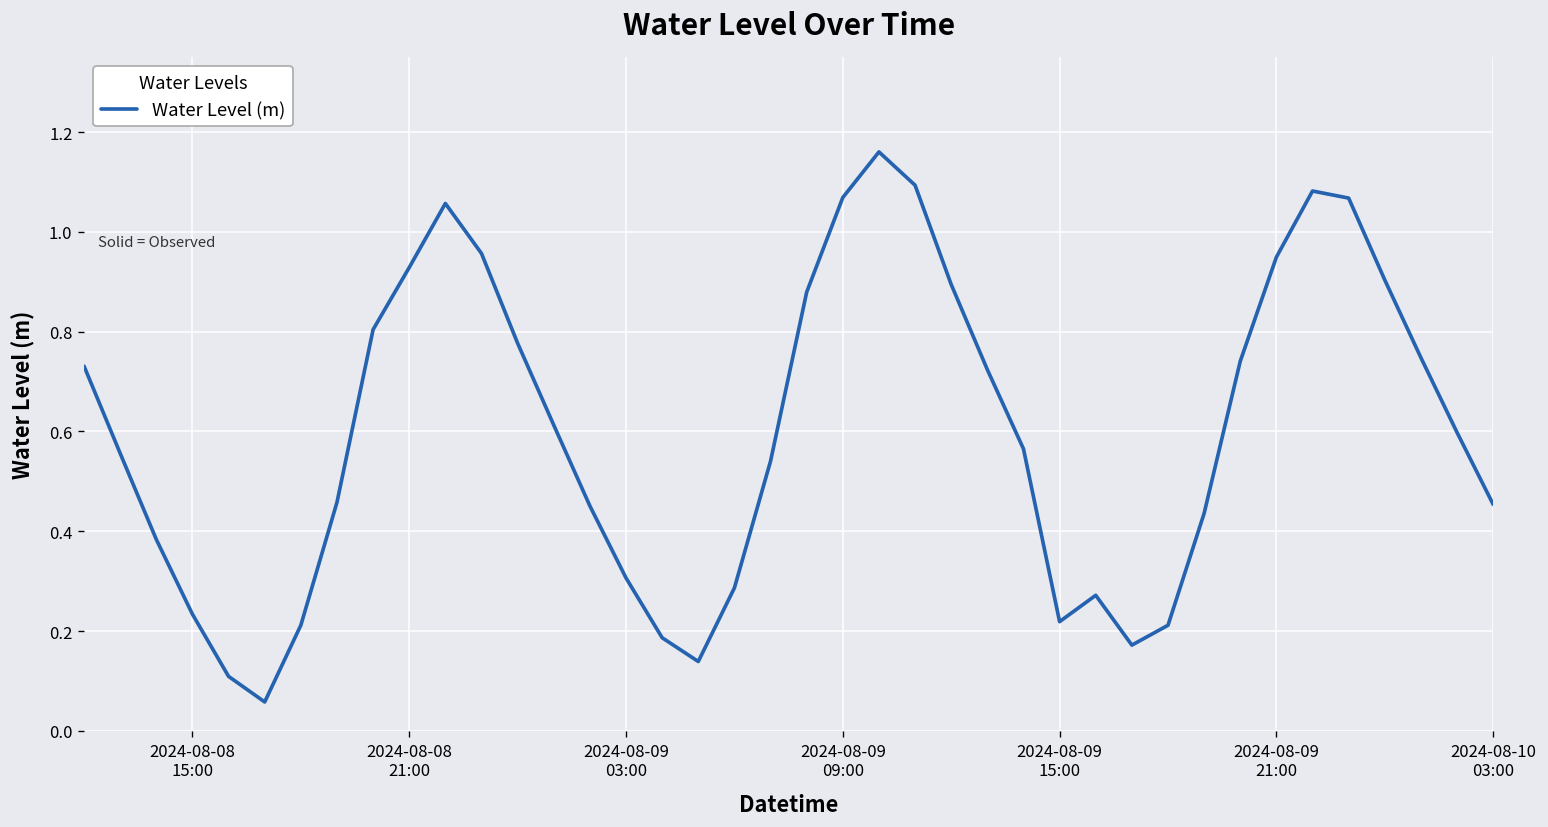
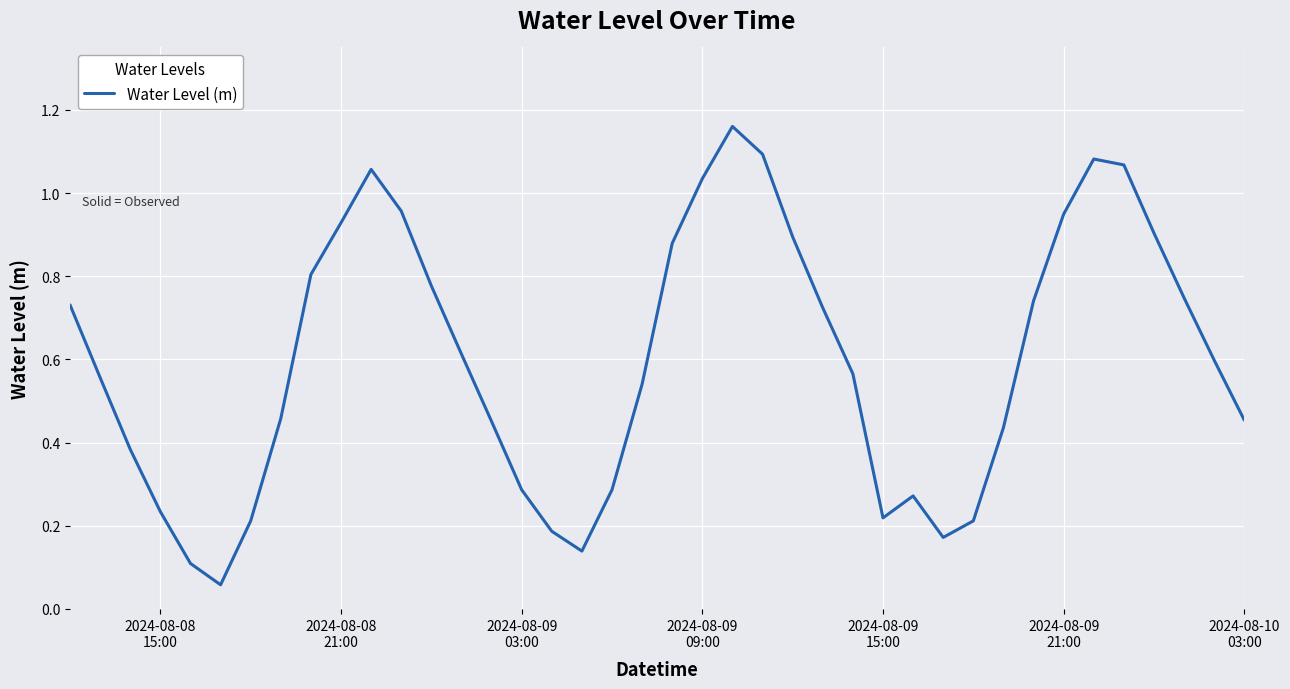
2024-08-09 03:00: 0.31 -> 0.29
2024-08-09 09:00: 1.07 -> 1.03
